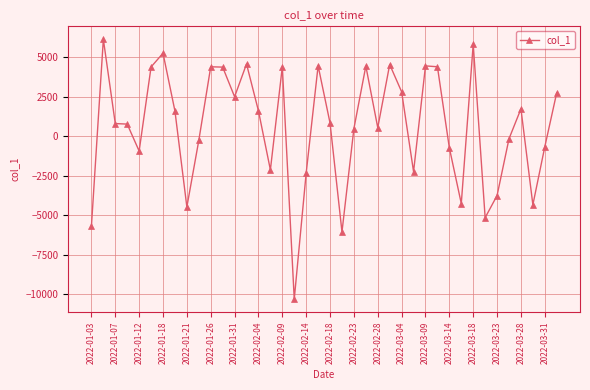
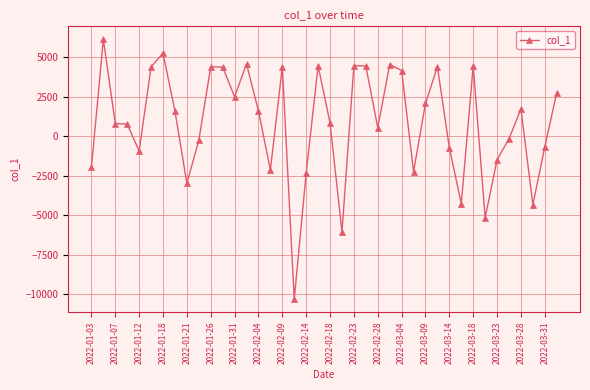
2022-01-03: -5700 -> -2000
2022-01-21: -4500 -> -3000
2022-02-23: 500 -> 4500
2022-03-04: 2800 -> 4200
2022-03-09: 4400 -> 2100
2022-03-18: 5800 -> 4500
2022-03-23: -3700 -> -1500
